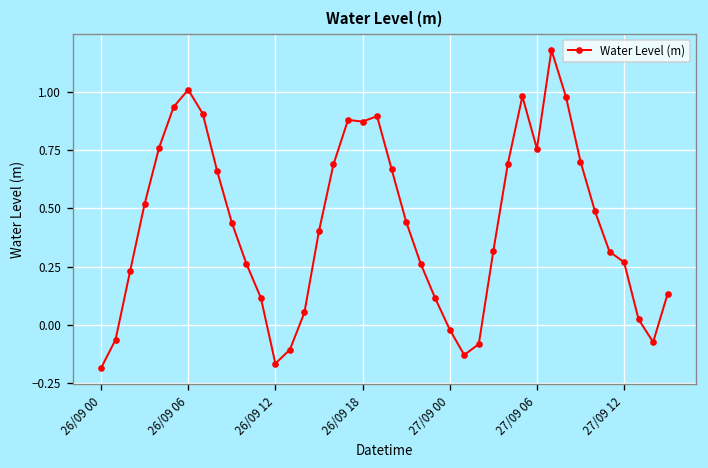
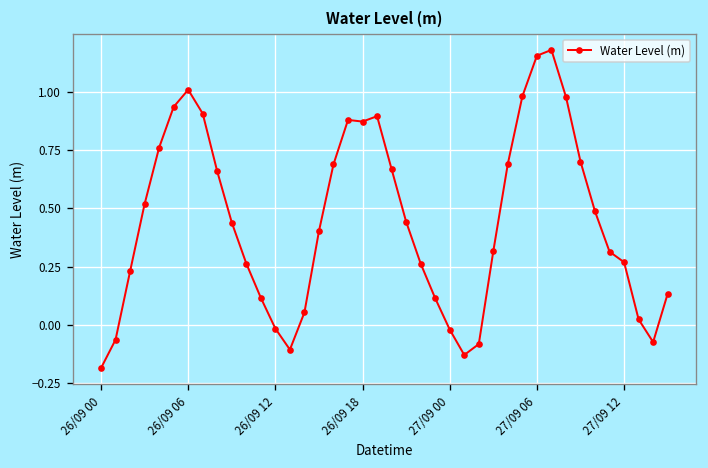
26/09 12: -0.16 -> -0.02
27/09 06: 0.76 -> 1.15
